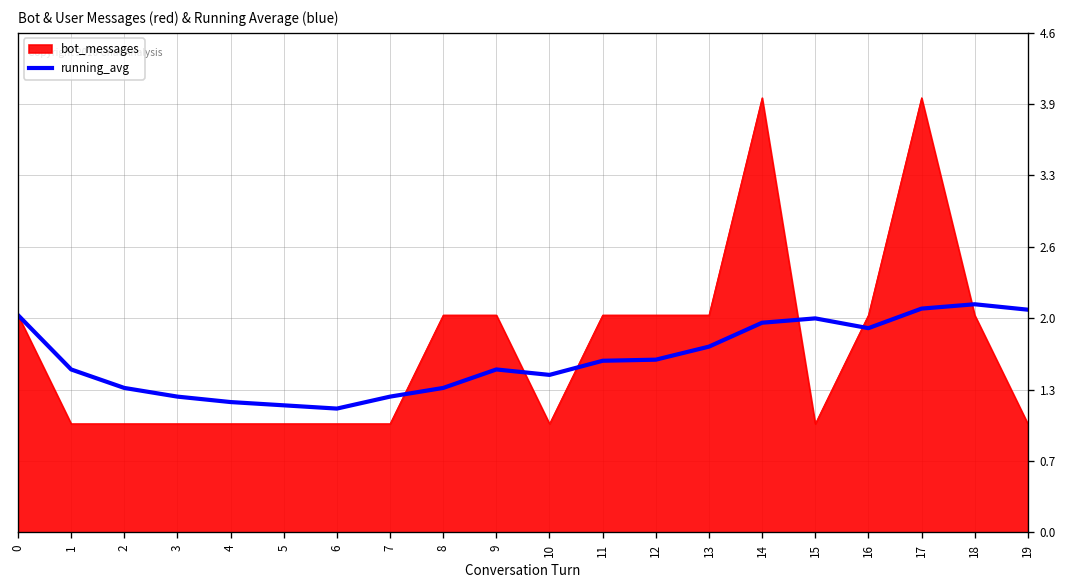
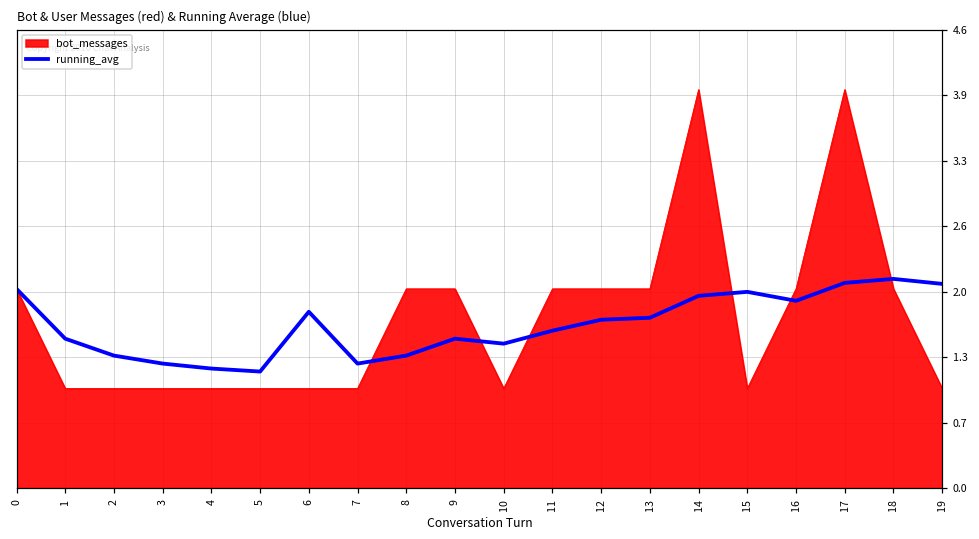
running_avg, 6: 1.1 -> 1.8
running_avg, 12: 1.6 -> 1.7
